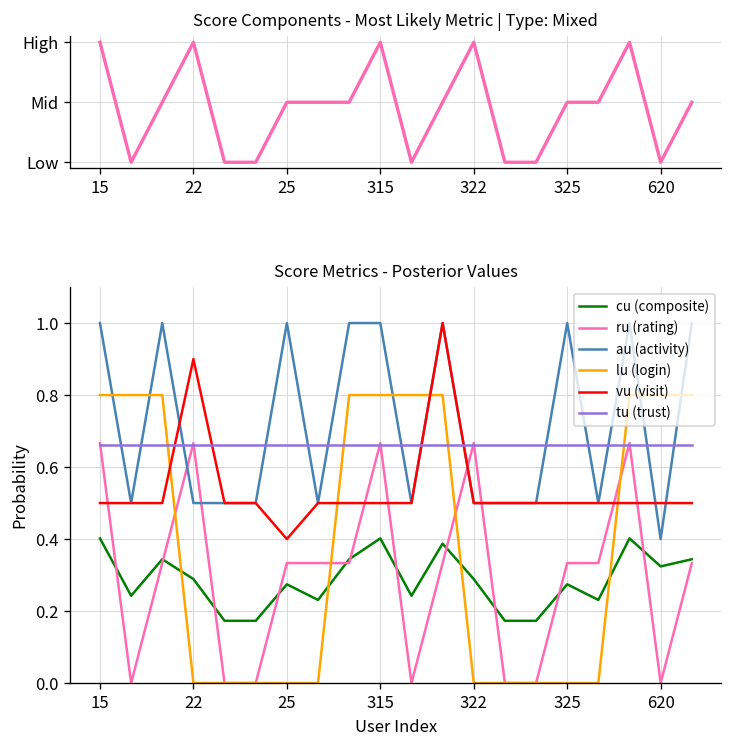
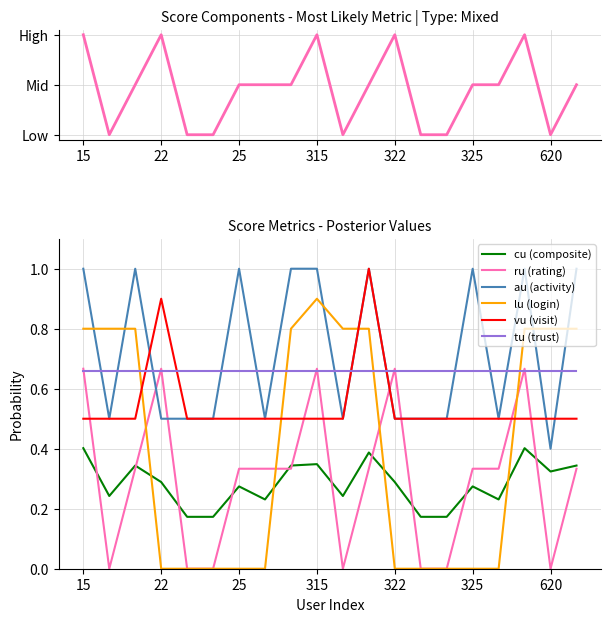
Score Metrics - Posterior Values, vu (visit), 25: 0.4 -> 0.5
Score Metrics - Posterior Values, cu (composite), 315: 0.40 -> 0.35
Score Metrics - Posterior Values, lu (login), 315: 0.8 -> 0.9
